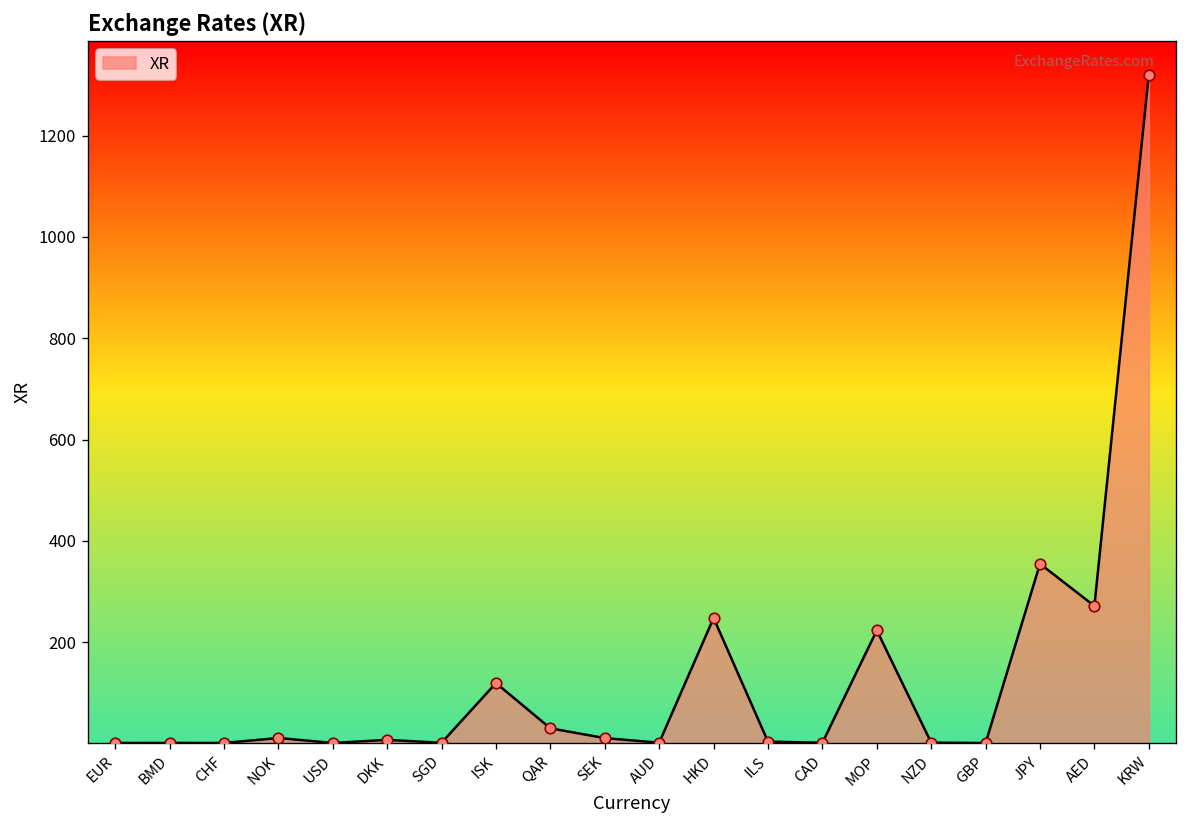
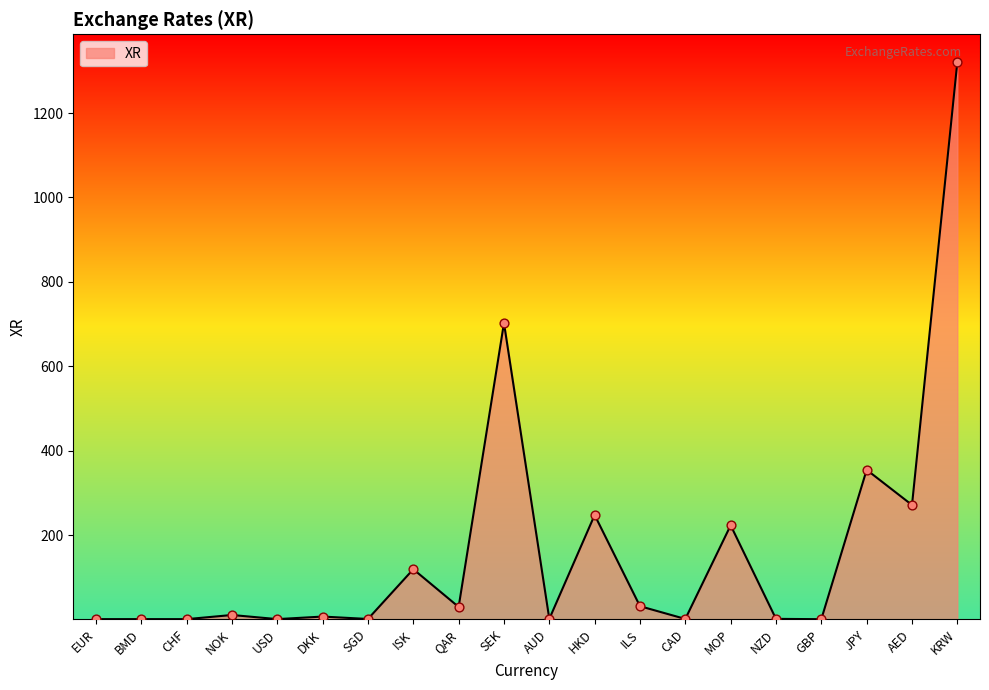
SEK: 10 -> 700
ILS: 0 -> 30
